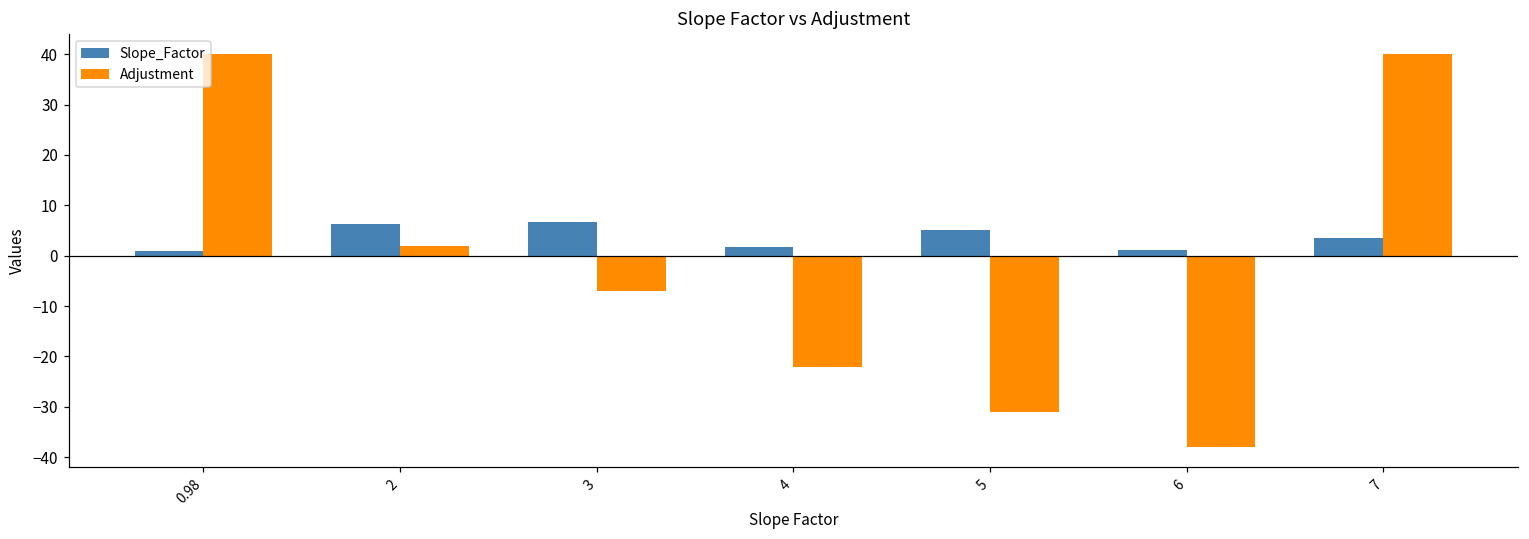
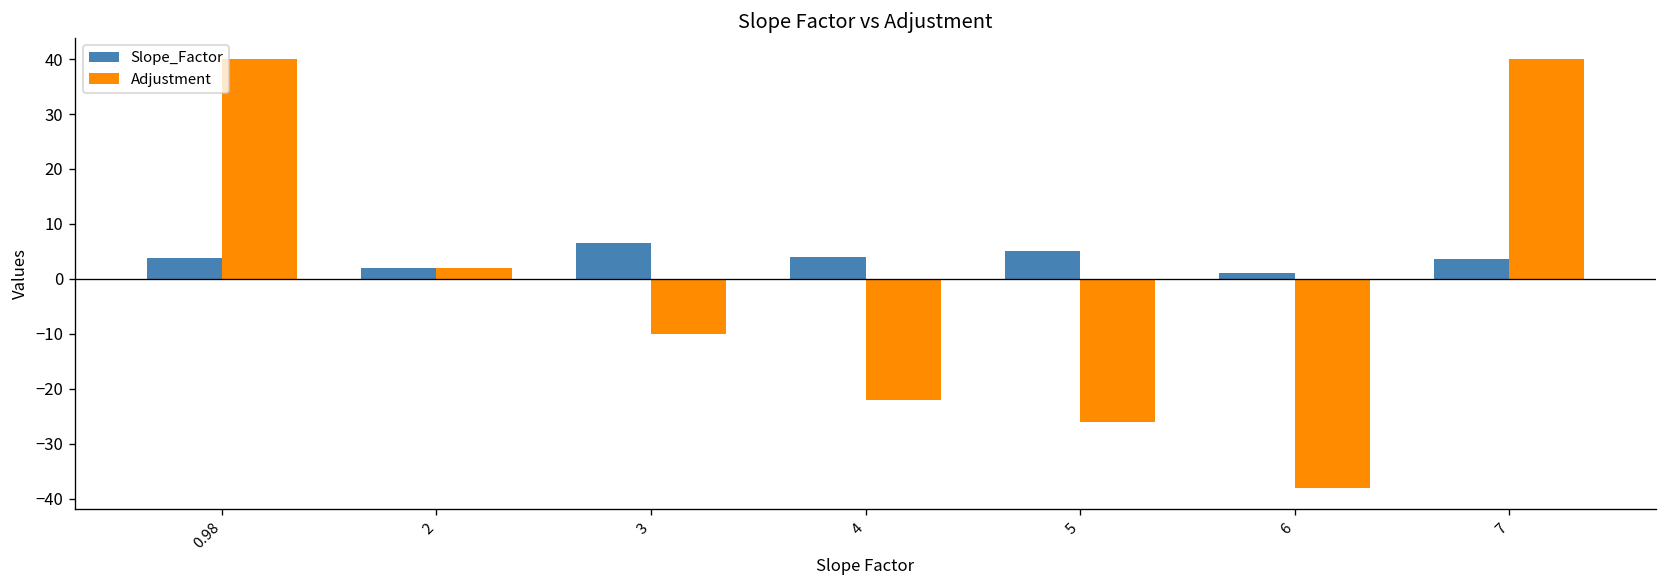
Slope_Factor, 0.98: 1 -> 4
Slope_Factor, 2: 6 -> 2
Adjustment, 3: -7 -> -10
Slope_Factor, 4: 2 -> 4
Adjustment, 5: -31 -> -26
